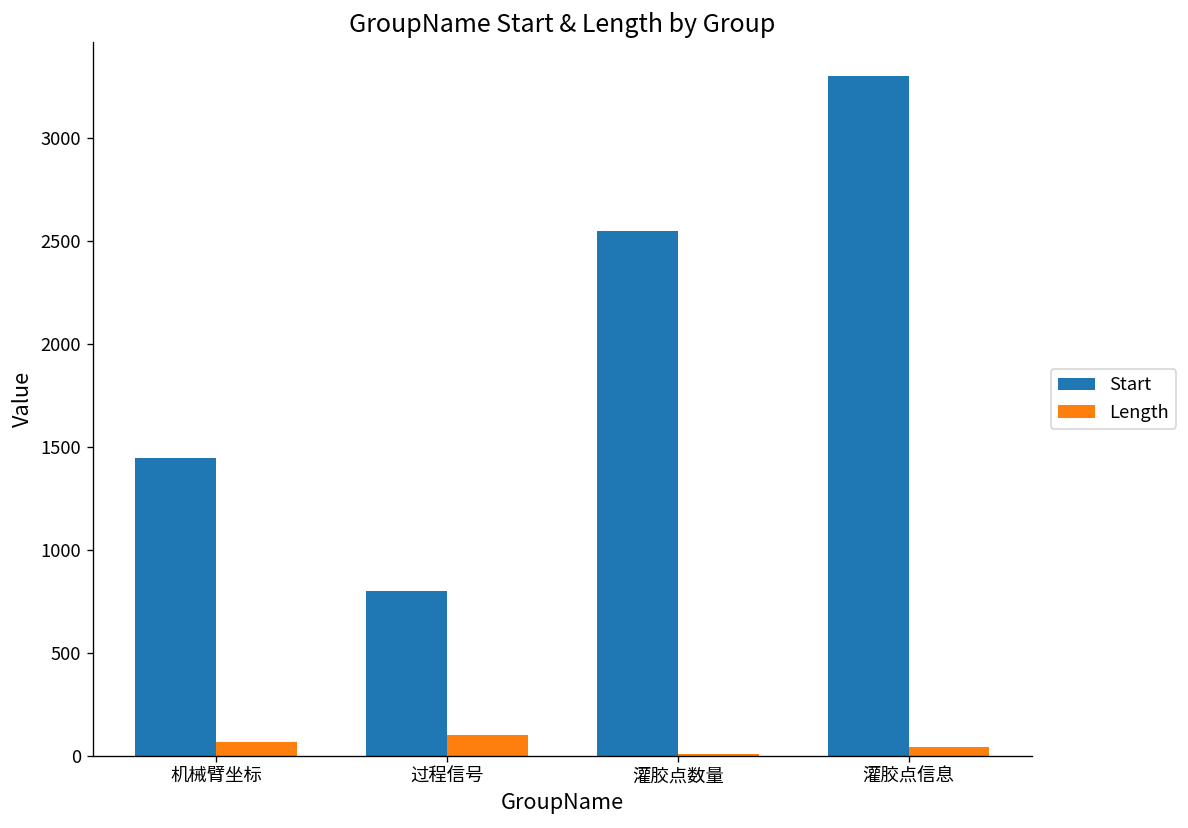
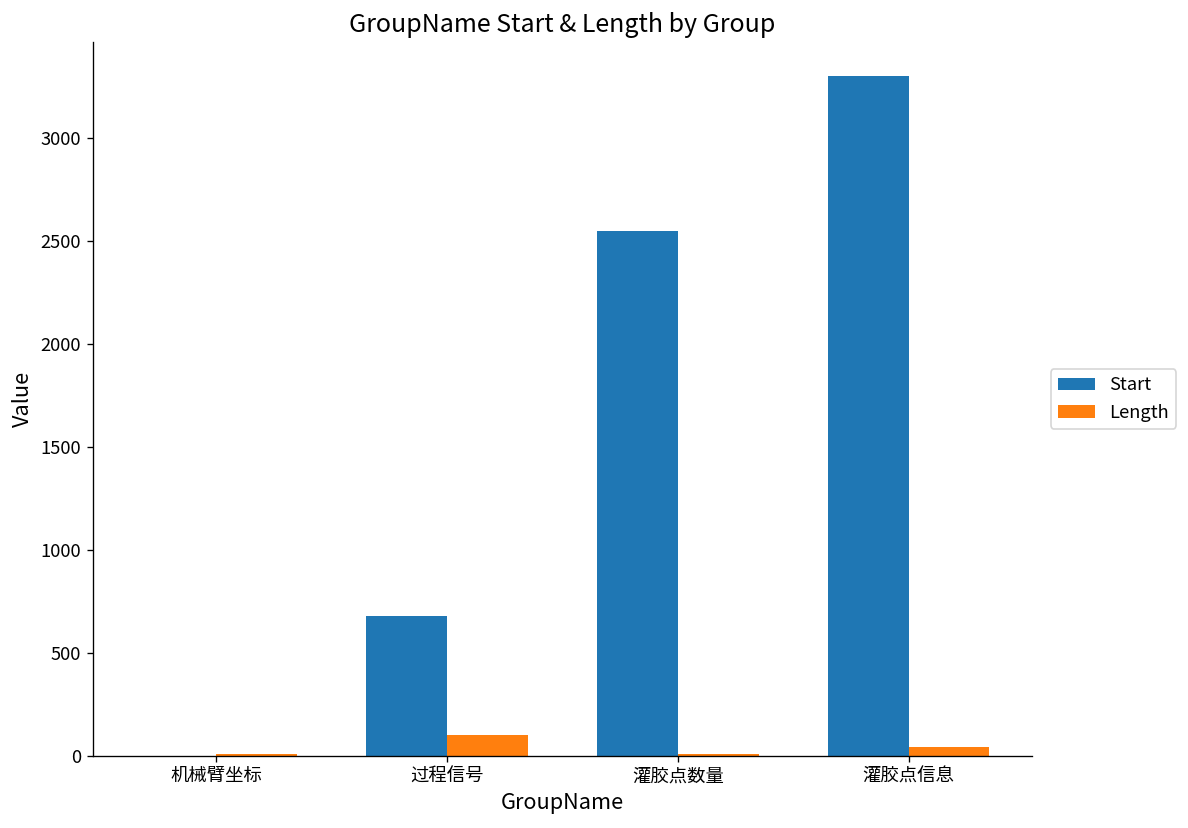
Start, 机械臂坐标: 1440 -> 0
Length, 机械臂坐标: 70 -> 10
Start, 过程信号: 800 -> 680
